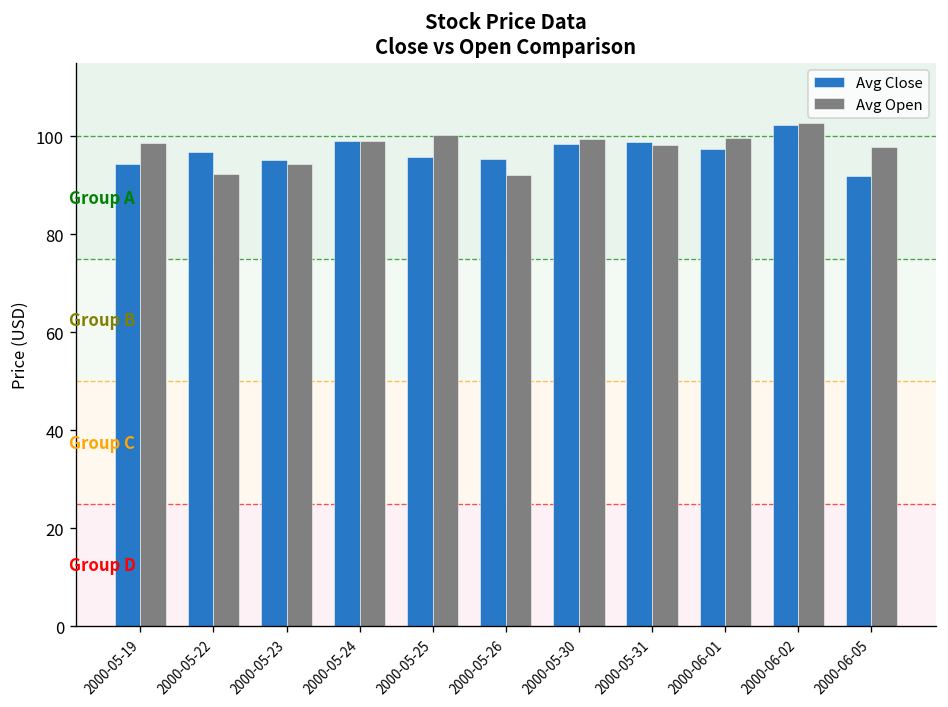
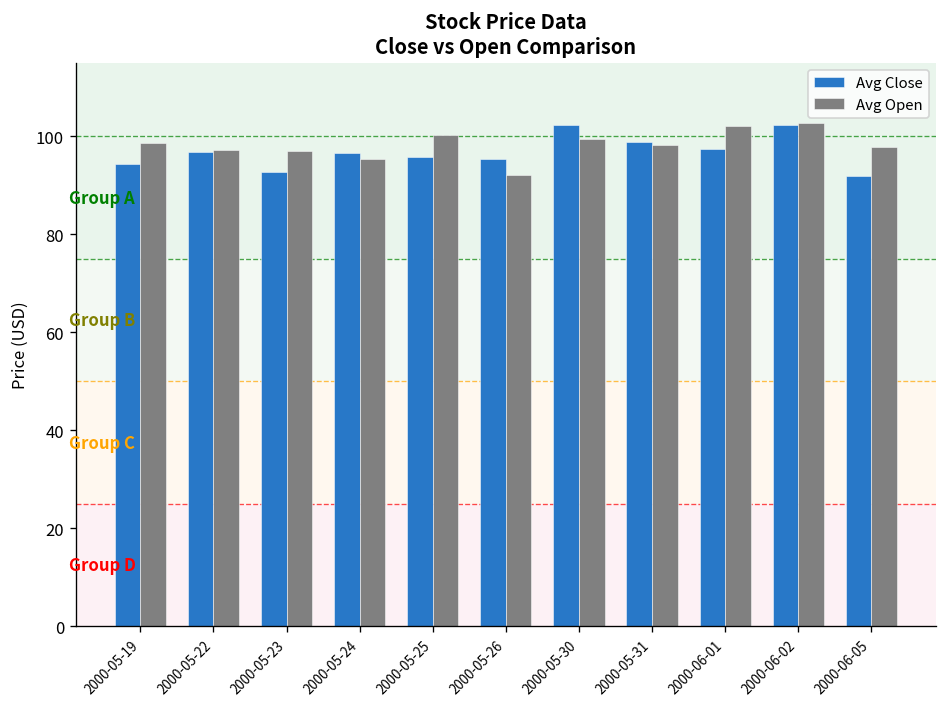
Avg Open, 2000-05-22: 92 -> 97
Avg Close, 2000-05-23: 95 -> 93
Avg Open, 2000-05-23: 94 -> 97
Avg Close, 2000-05-24: 99 -> 97
Avg Open, 2000-05-24: 99 -> 95
Avg Close, 2000-05-30: 99 -> 102
Avg Open, 2000-06-01: 100 -> 102
